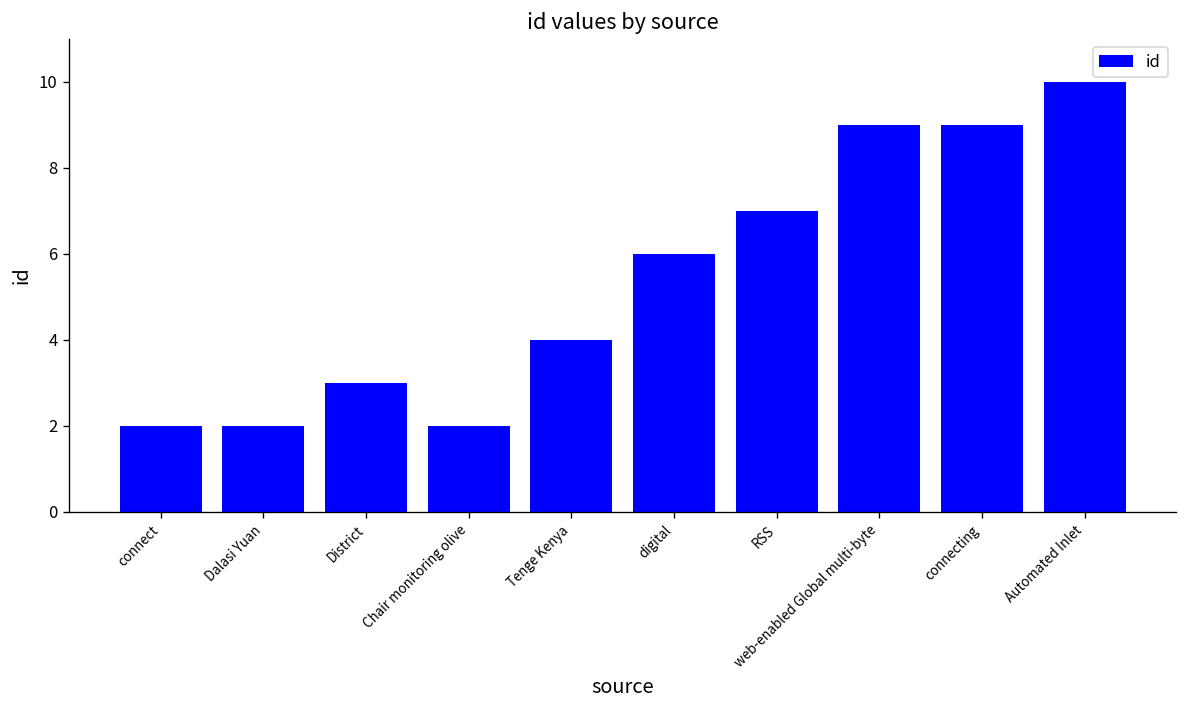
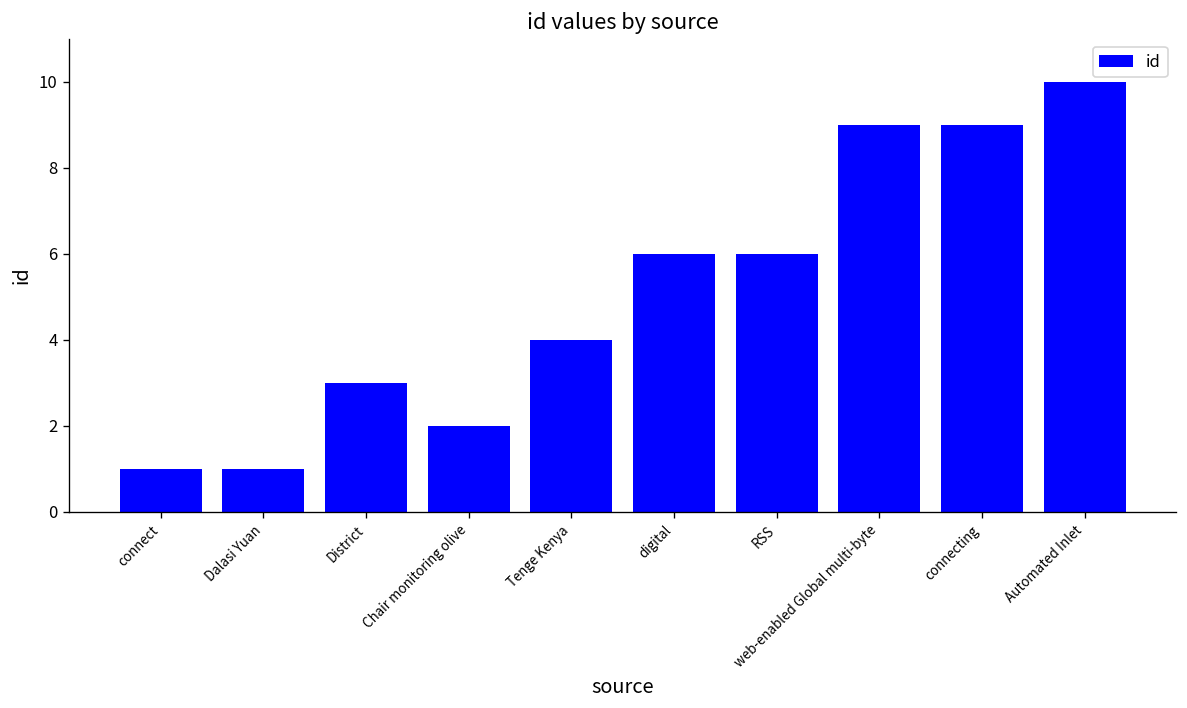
connect: 2 -> 1
Dalasi Yuan: 2 -> 1
RSS: 7 -> 6
